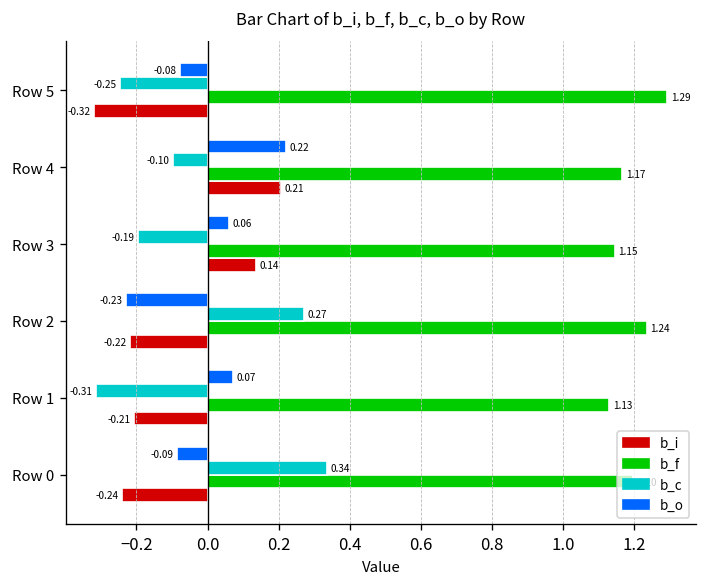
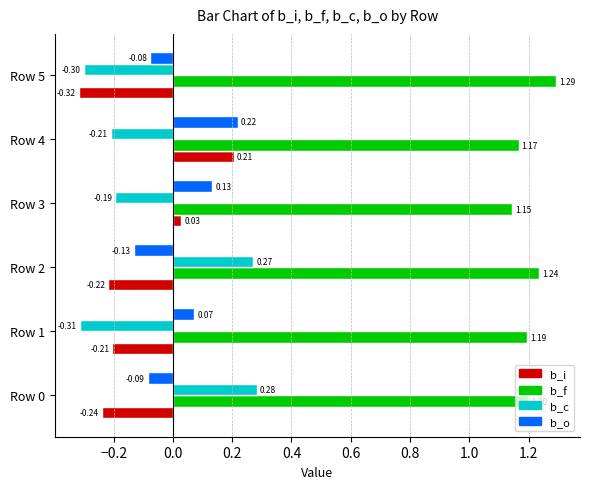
b_c, Row 5: -0.25 -> -0.30
b_c, Row 4: -0.10 -> -0.21
b_o, Row 3: 0.06 -> 0.13
b_i, Row 3: 0.14 -> 0.03
b_o, Row 2: -0.23 -> -0.13
b_f, Row 1: 1.13 -> 1.19
b_c, Row 0: 0.34 -> 0.28
